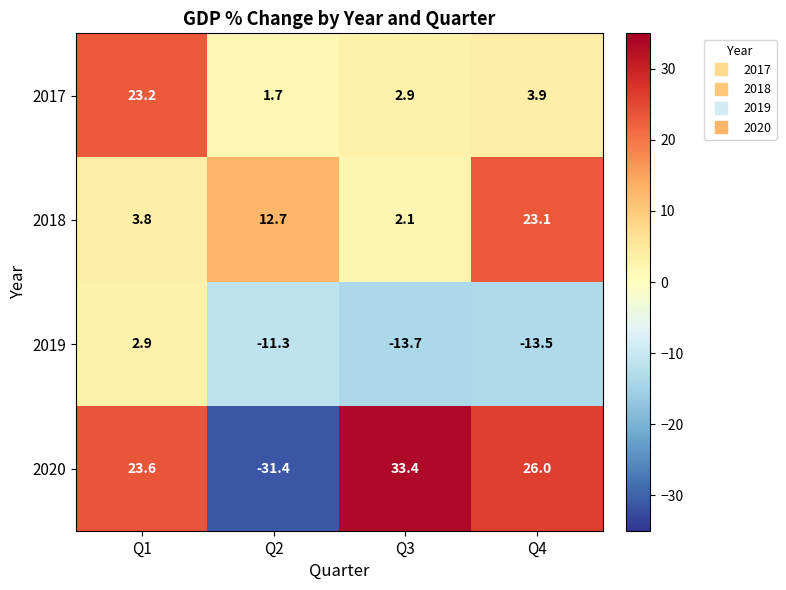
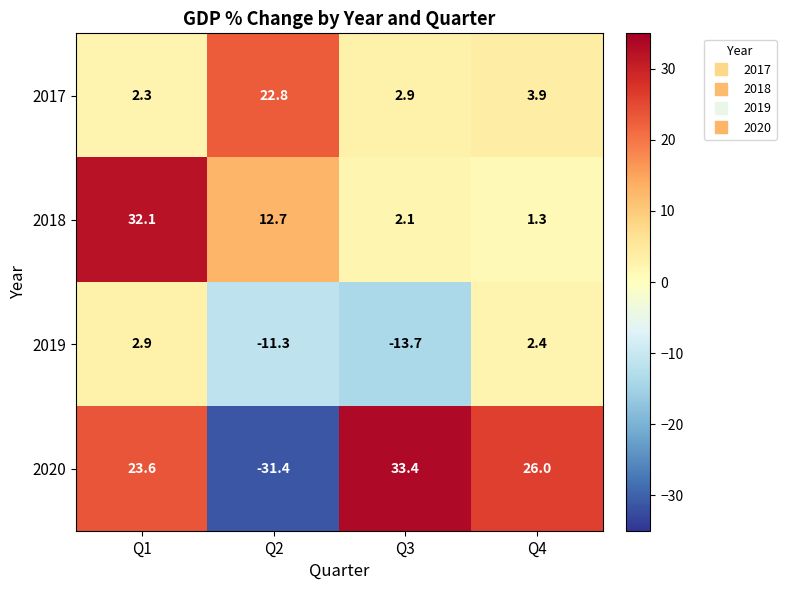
2017, Q1: 23.2 -> 2.3
2017, Q2: 1.7 -> 22.8
2018, Q1: 3.8 -> 32.1
2018, Q4: 23.1 -> 1.3
2019, Q4: -13.5 -> 2.4
